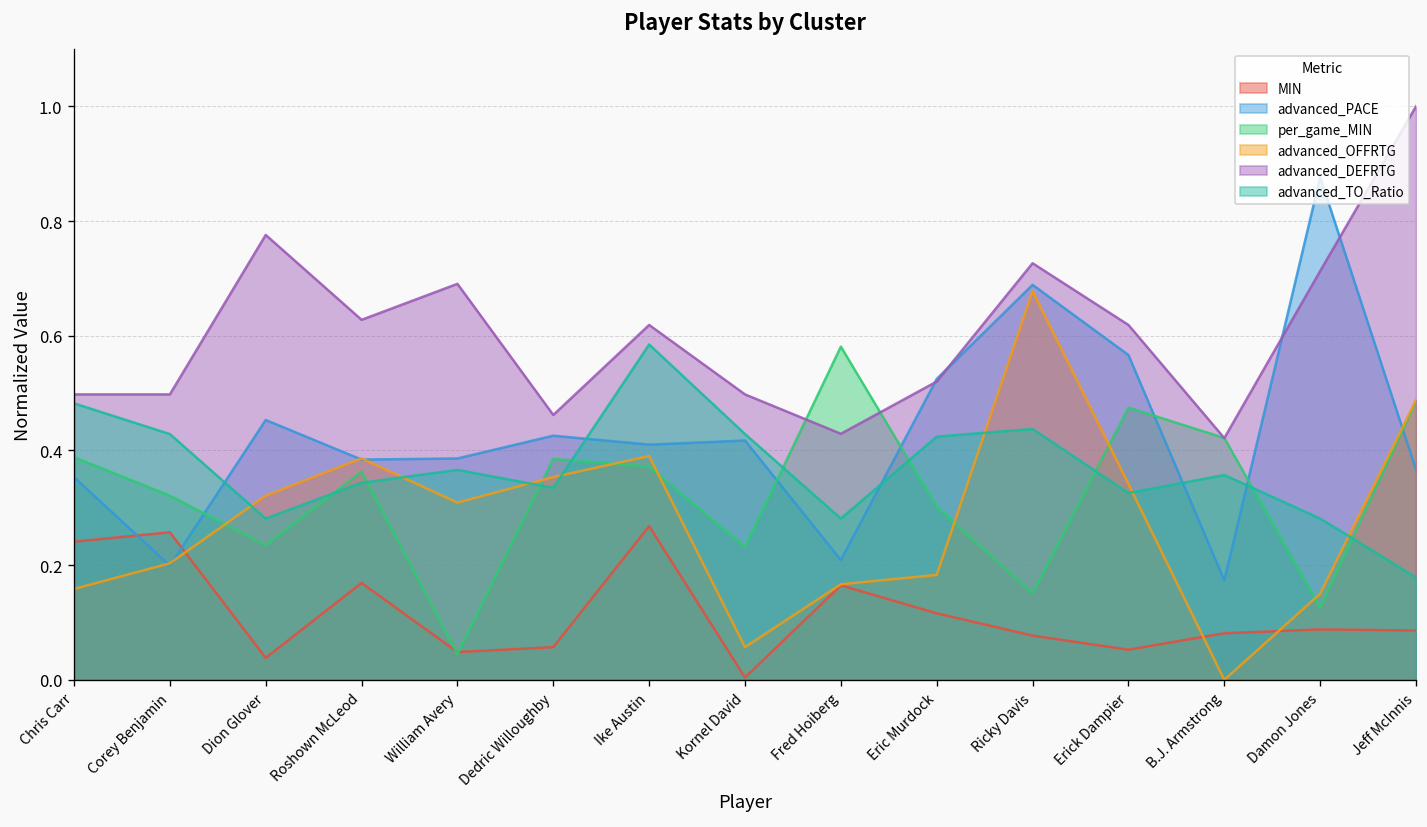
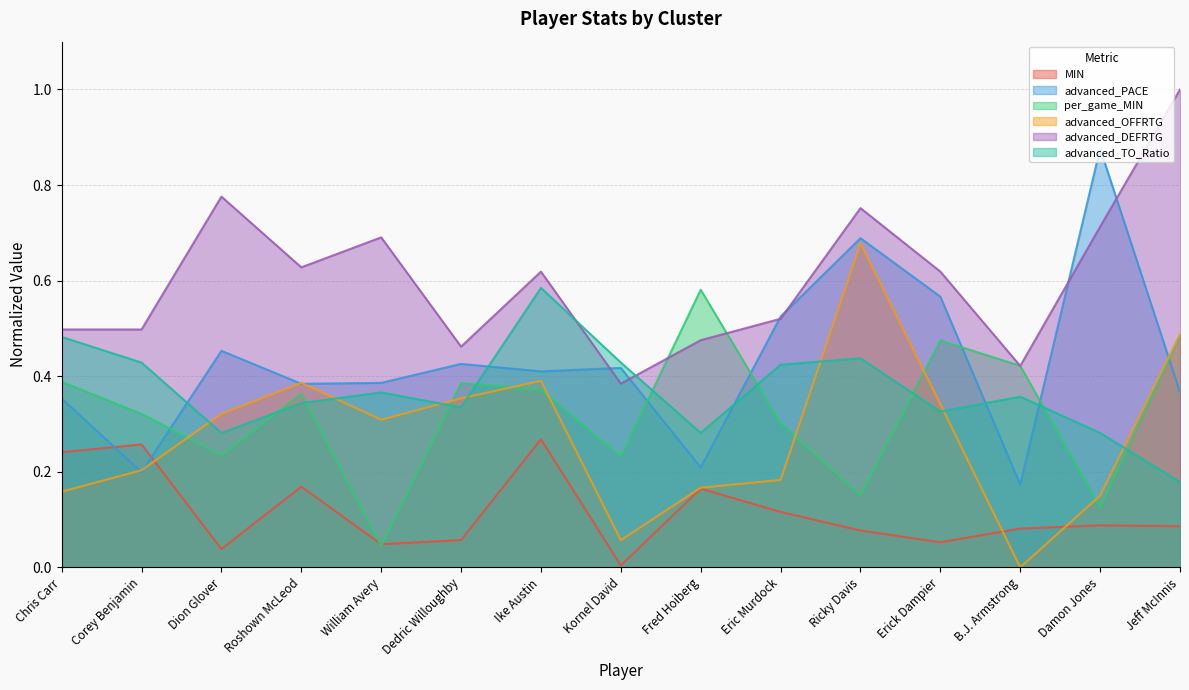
advanced_DEFRTG, Kornel David: 0.50 -> 0.38
advanced_DEFRTG, Fred Hoiberg: 0.43 -> 0.48
advanced_DEFRTG, Ricky Davis: 0.73 -> 0.75
